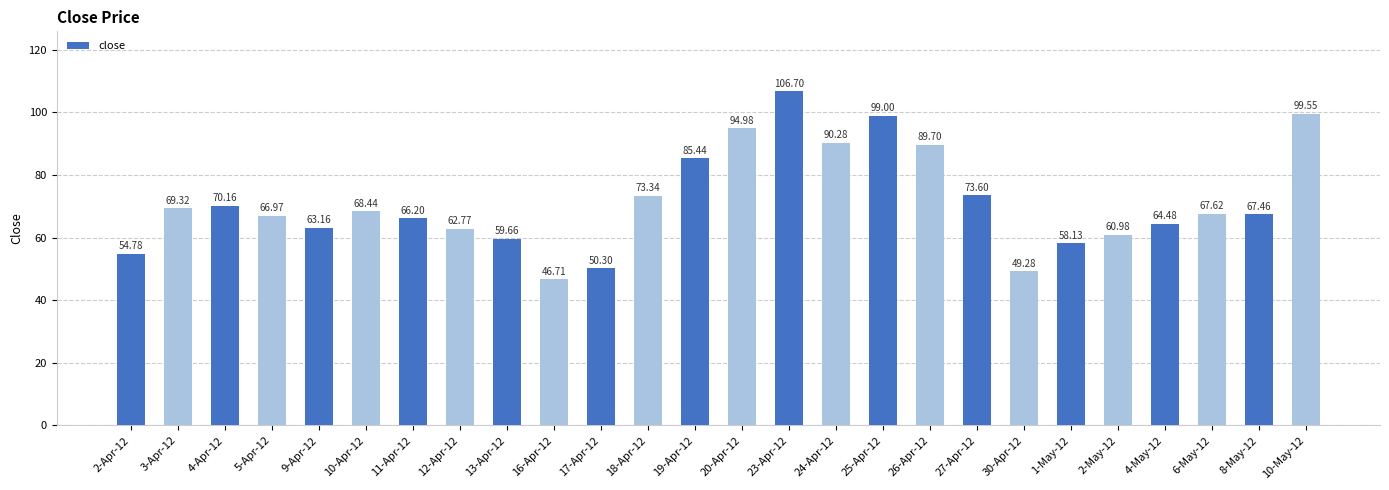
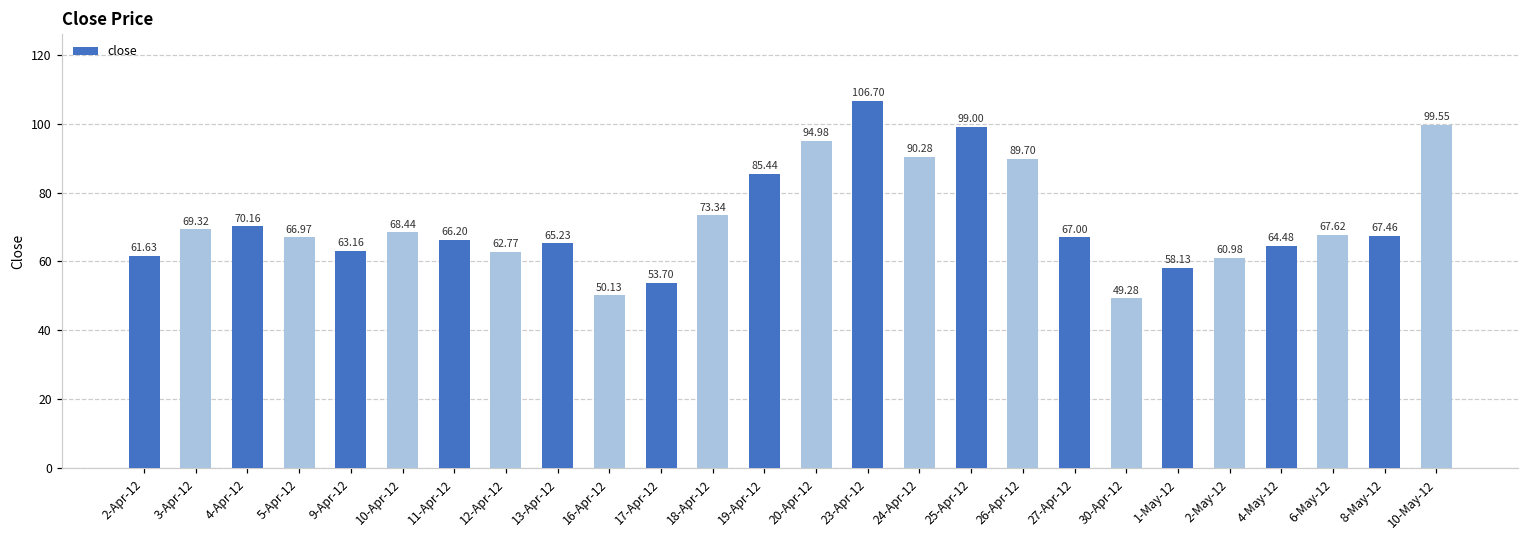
2-Apr-12: 54.78 -> 61.63
13-Apr-12: 59.66 -> 65.23
16-Apr-12: 46.71 -> 50.13
17-Apr-12: 50.30 -> 53.70
27-Apr-12: 73.60 -> 67.00
